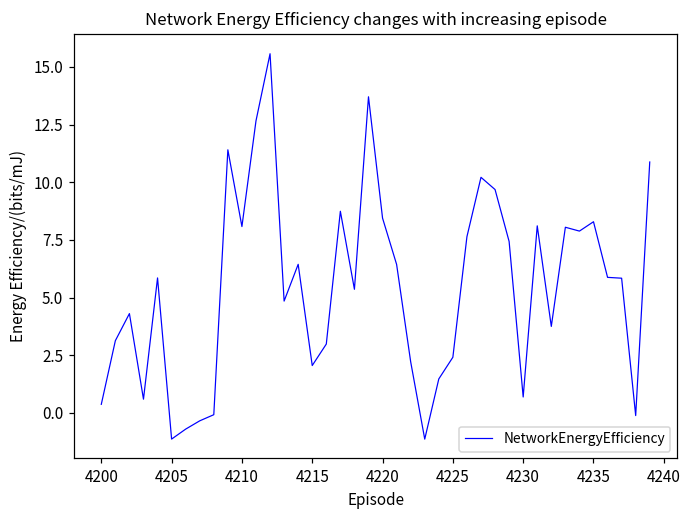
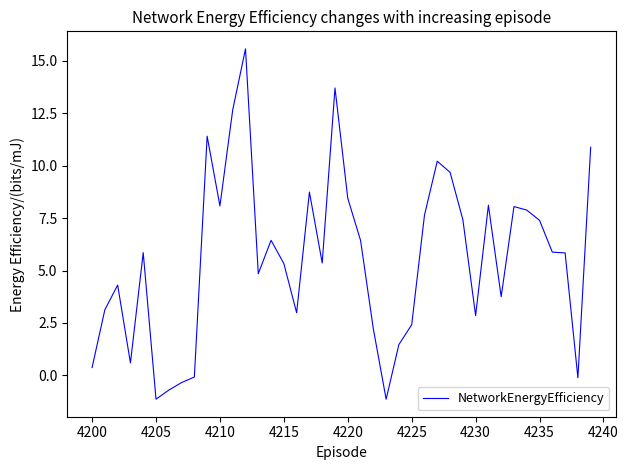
4215: 2.1 -> 5.3
4230: 0.7 -> 2.9
4235: 8.3 -> 7.4
